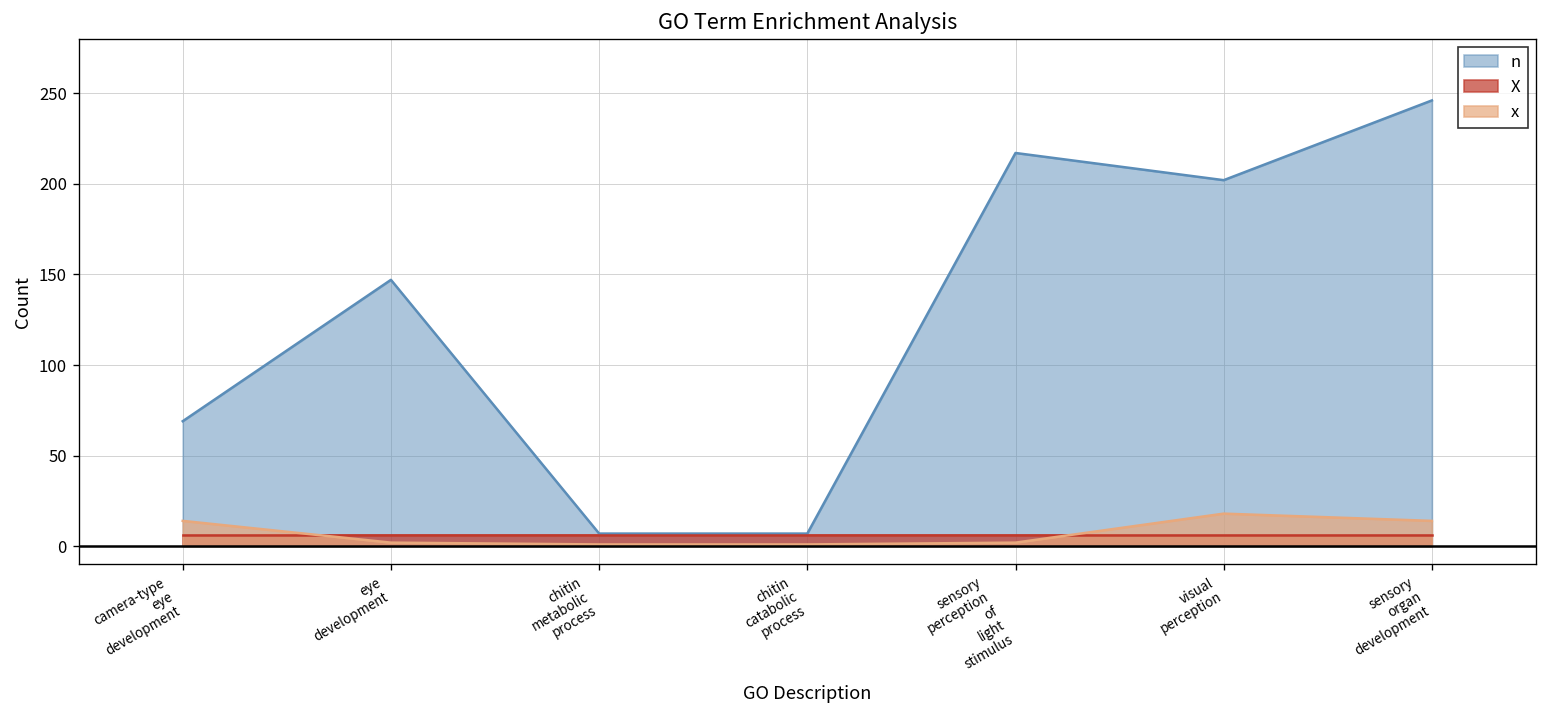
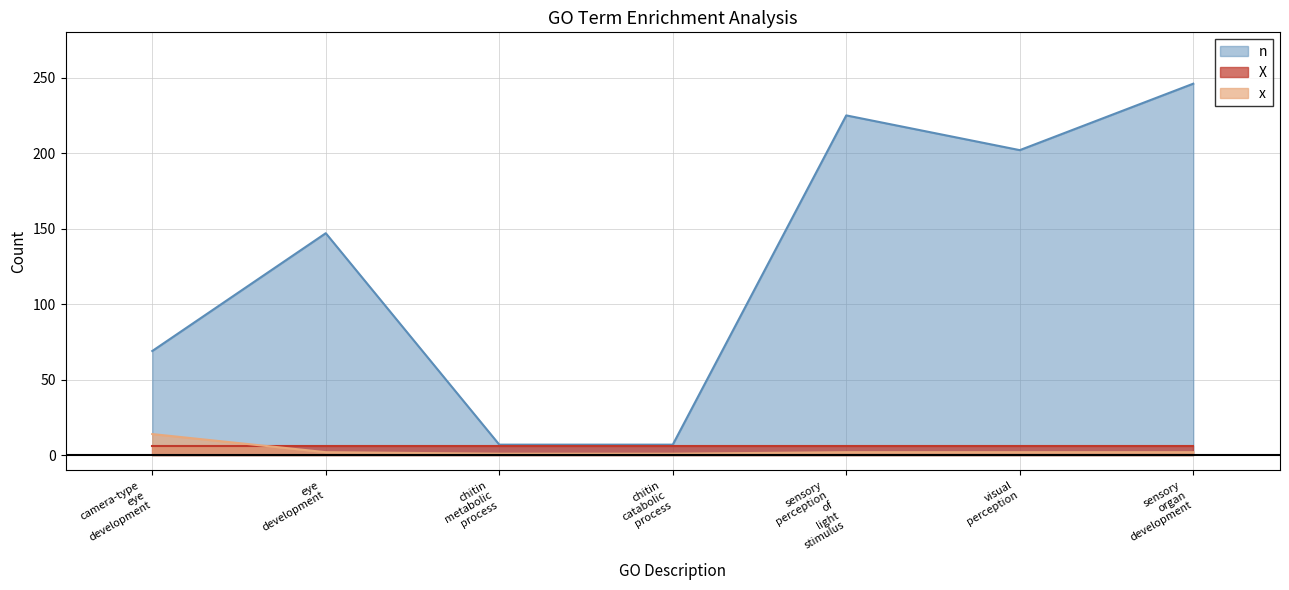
n, sensory perception of light stimulus: 217 -> 225
x, visual perception: 18 -> 2
x, sensory organ development: 14 -> 2
